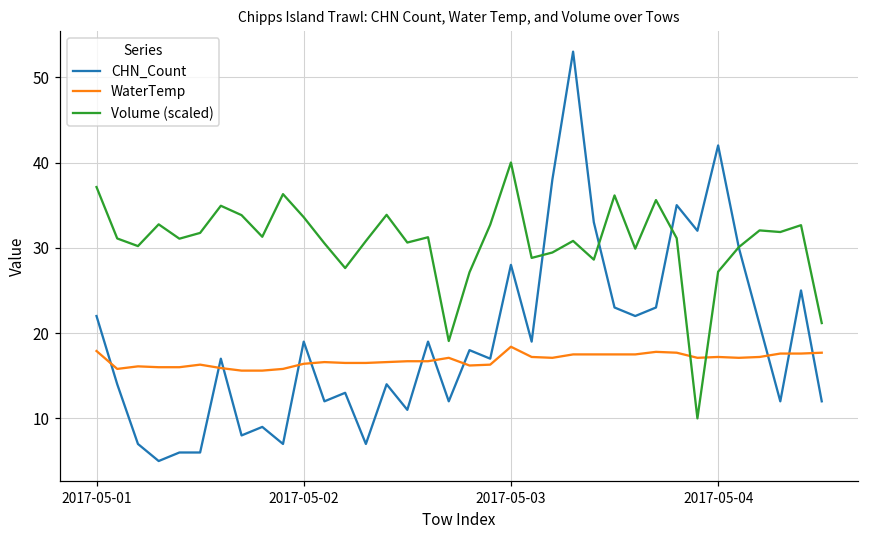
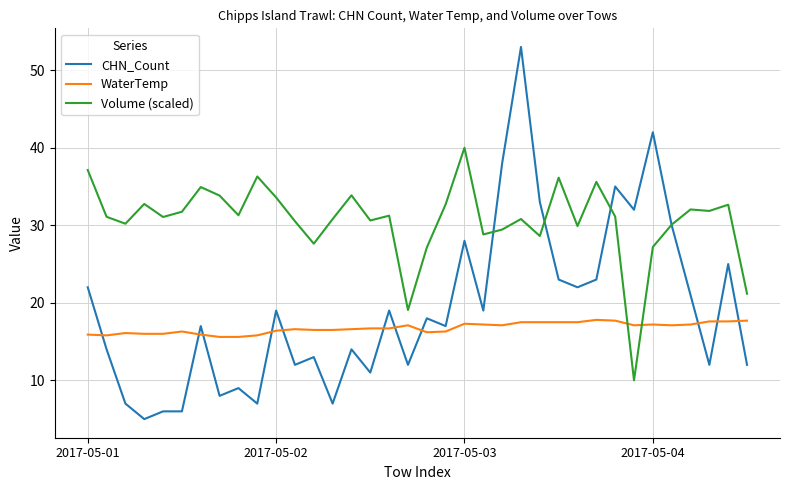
WaterTemp, 2017-05-01: 18 -> 16
WaterTemp, 2017-05-03: 18 -> 17
